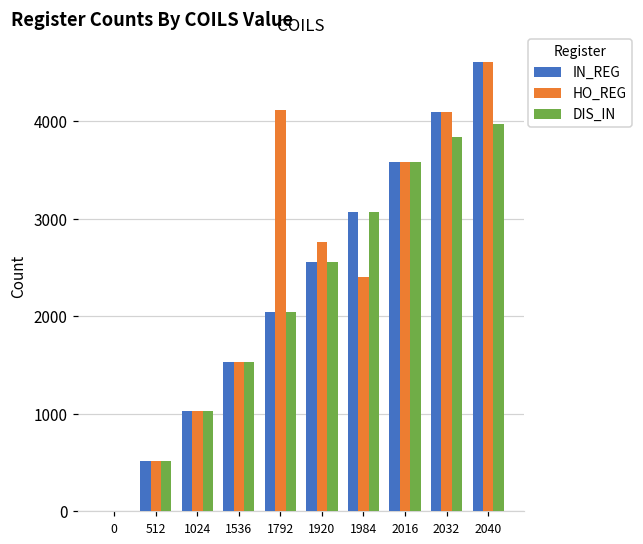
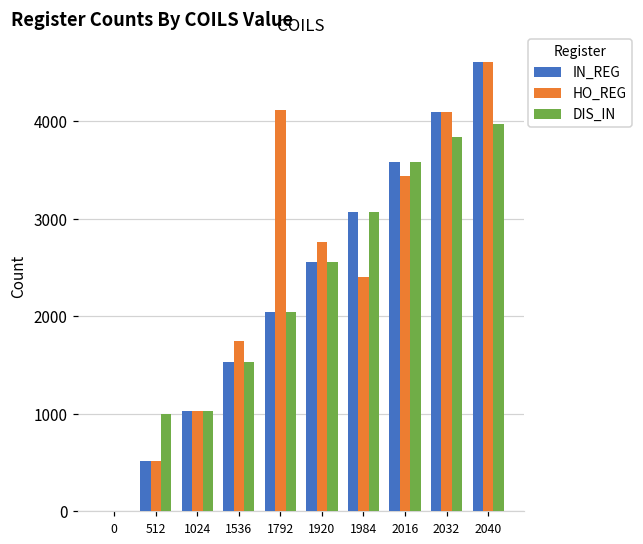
DIS_IN, 512: 500 -> 1000
HO_REG, 1536: 1500 -> 1700
HO_REG, 2016: 3600 -> 3400
